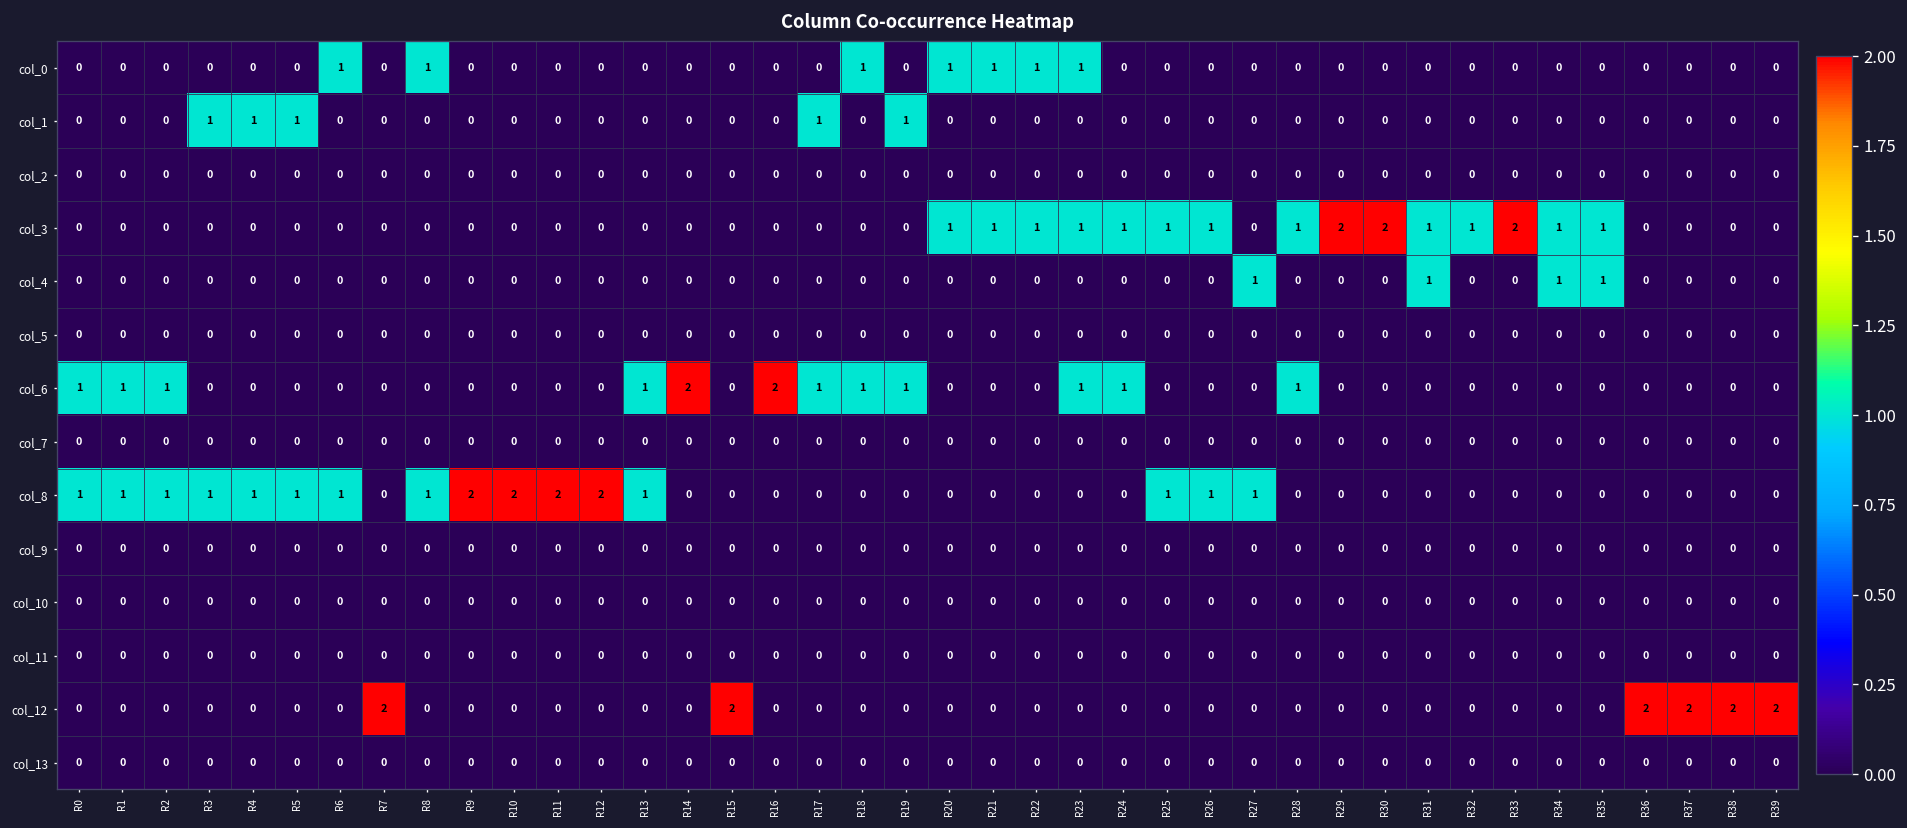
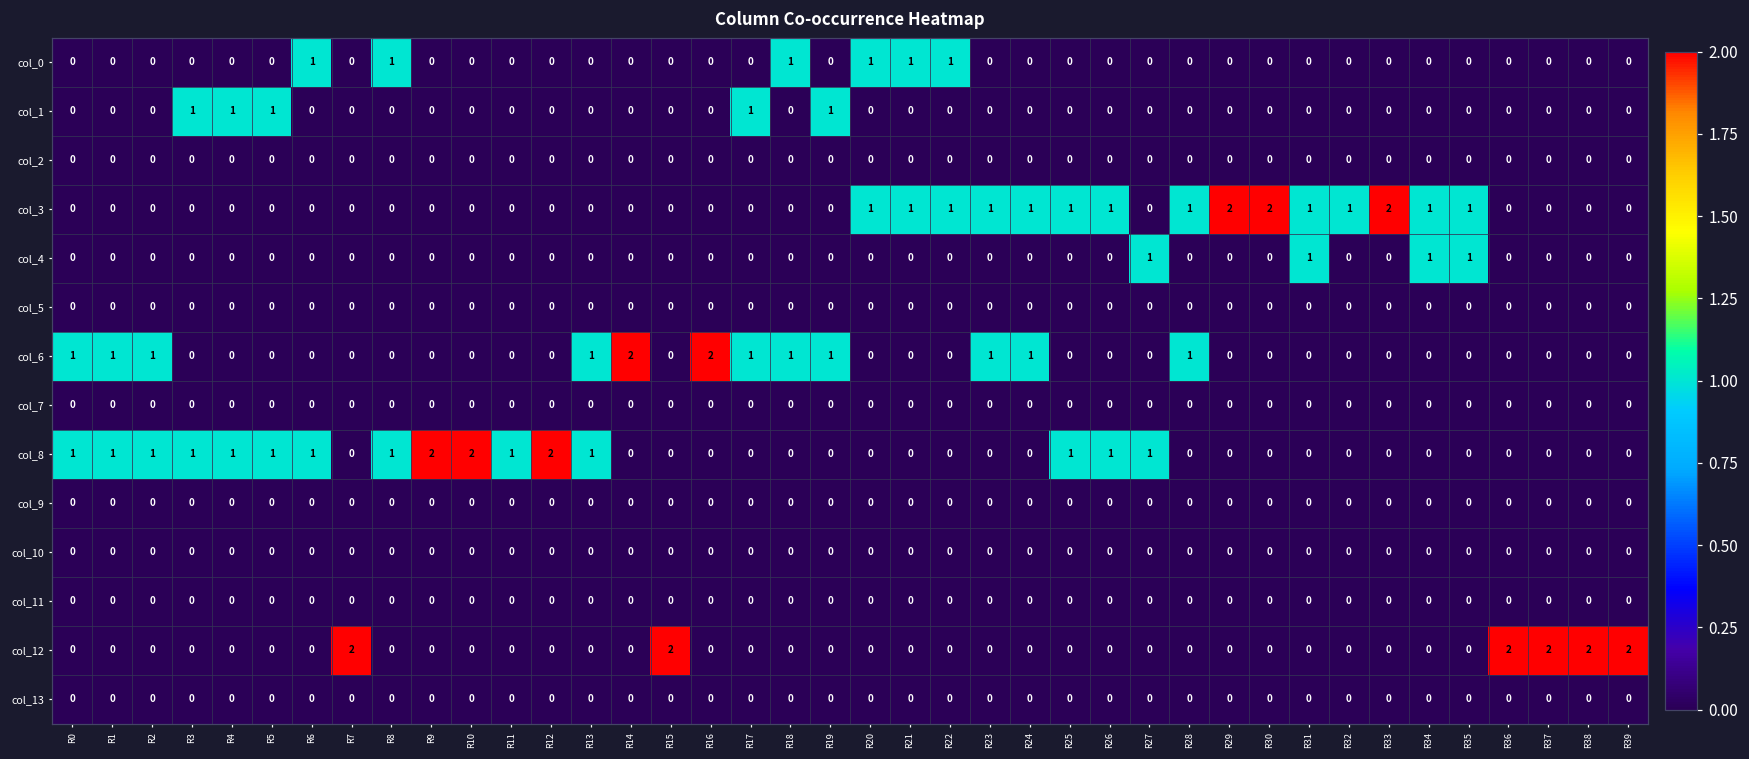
col_0, R23: 1 -> 0
col_8, R11: 2 -> 1
